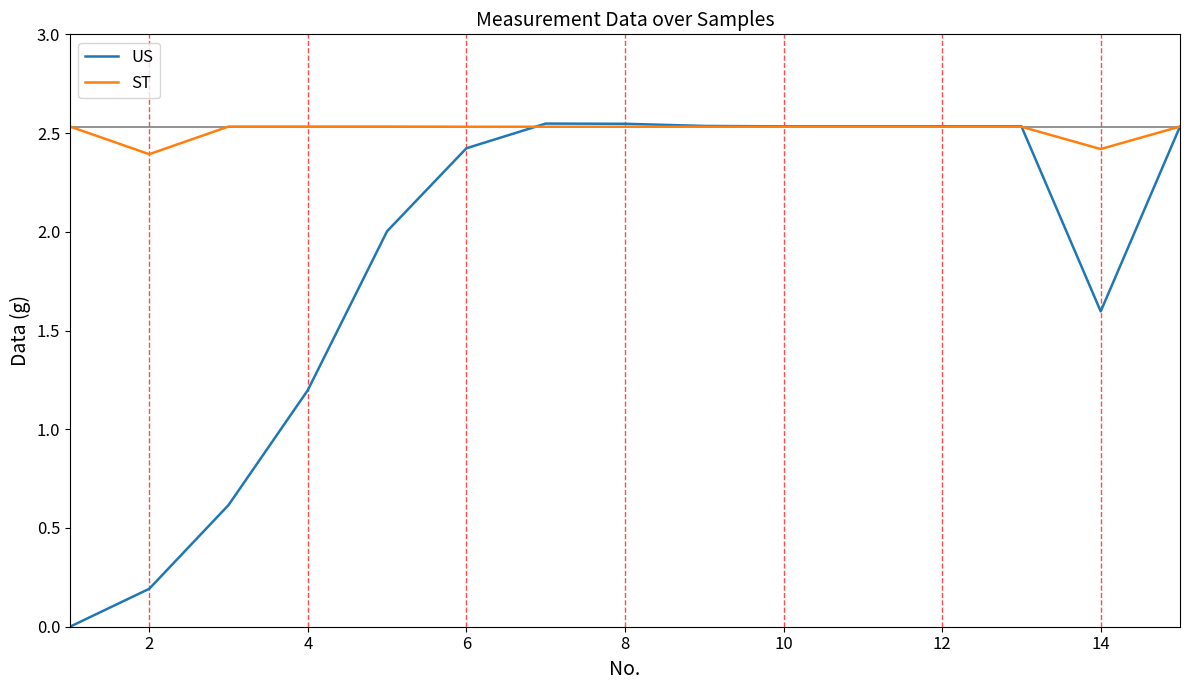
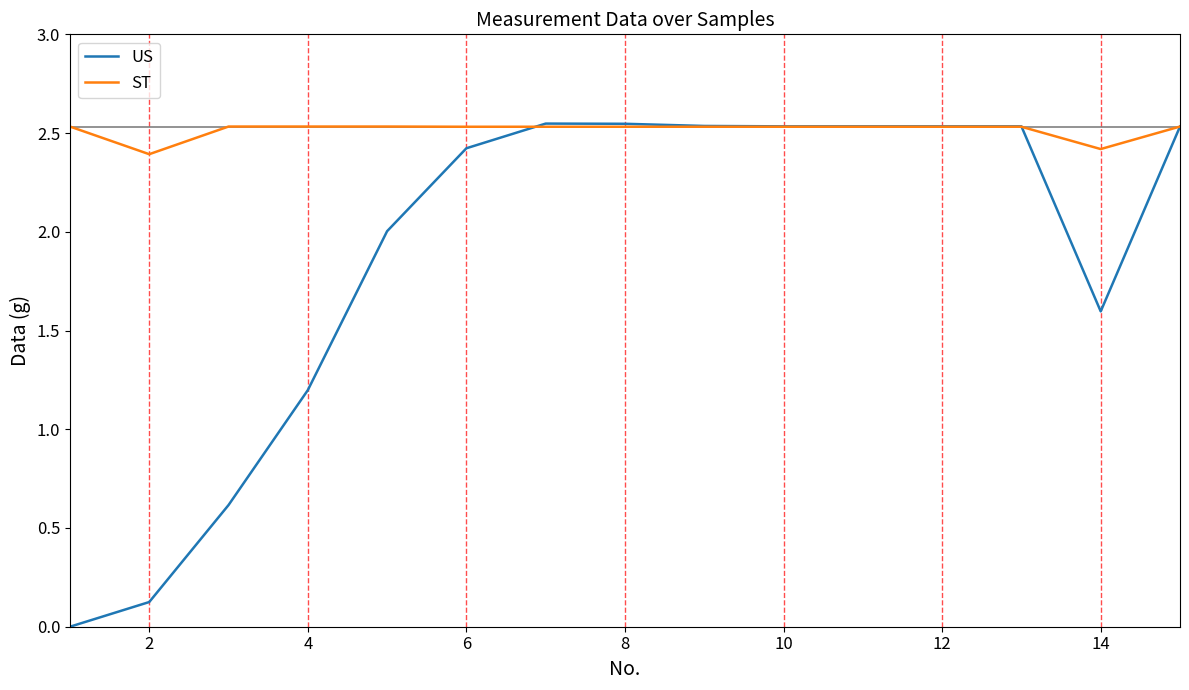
US, 2: 0.19 -> 0.13
